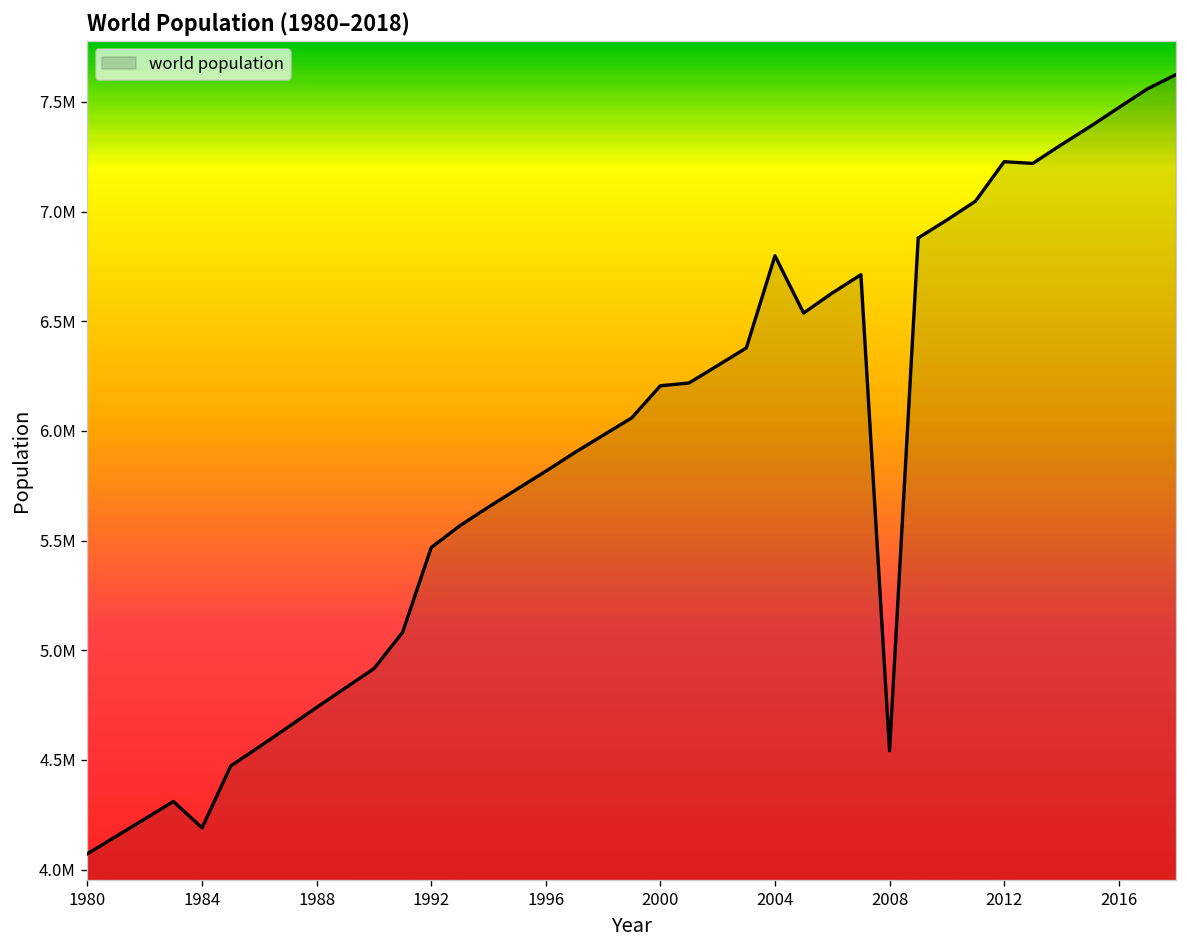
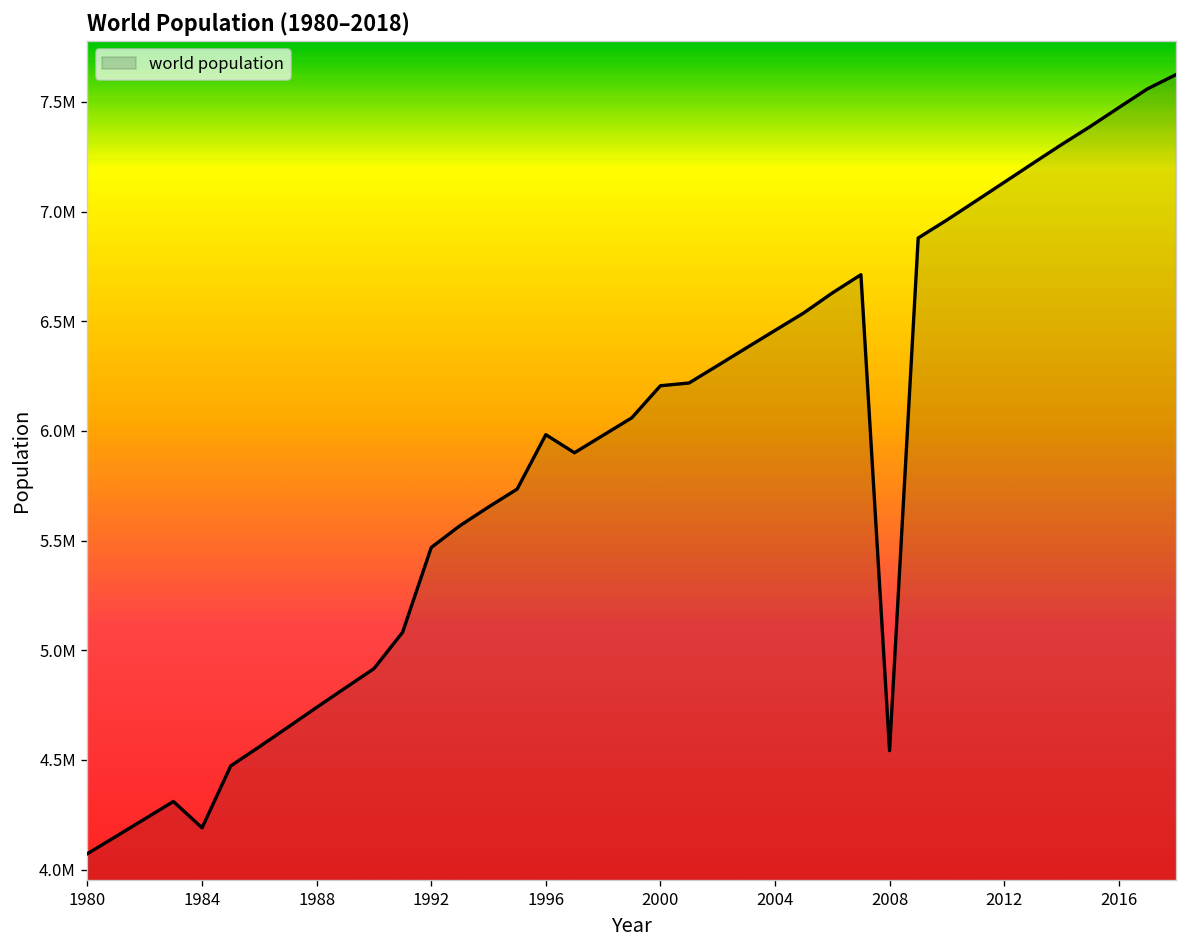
1996: 5820000 -> 5980000
2004: 6800000 -> 6460000
2012: 7230000 -> 7130000
